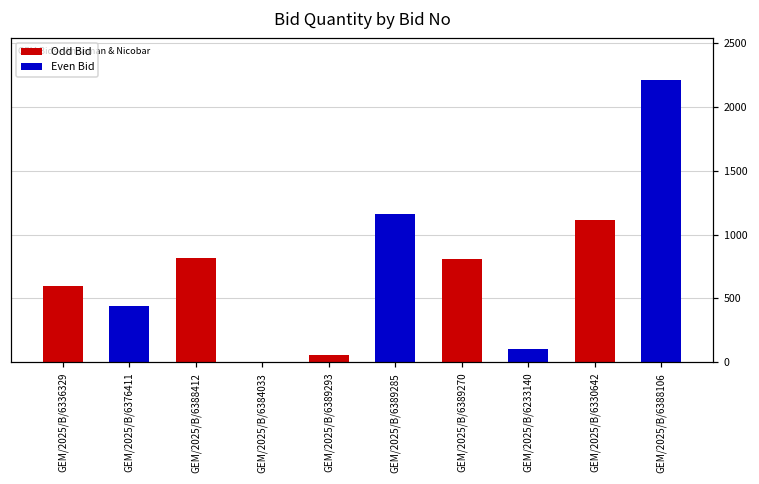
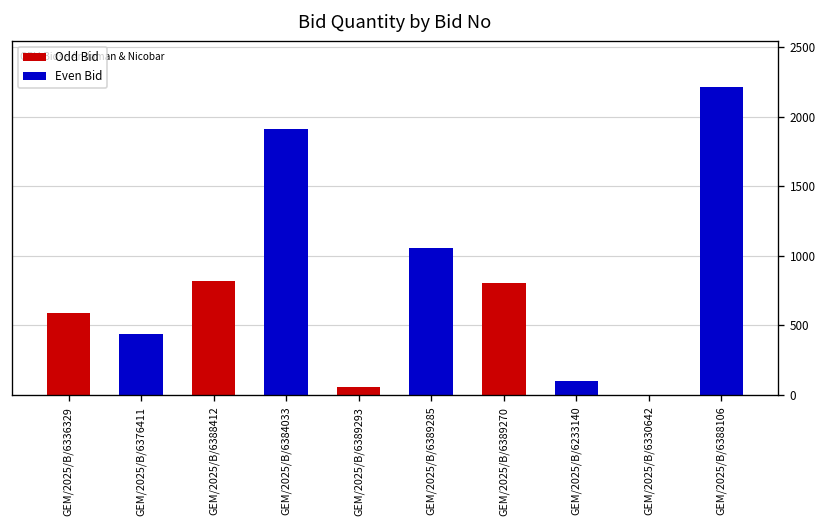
GEM/2025/B/6384033: 0 -> 1910
GEM/2025/B/6389285: 1160 -> 1060
GEM/2025/B/6330642: 1120 -> 0
